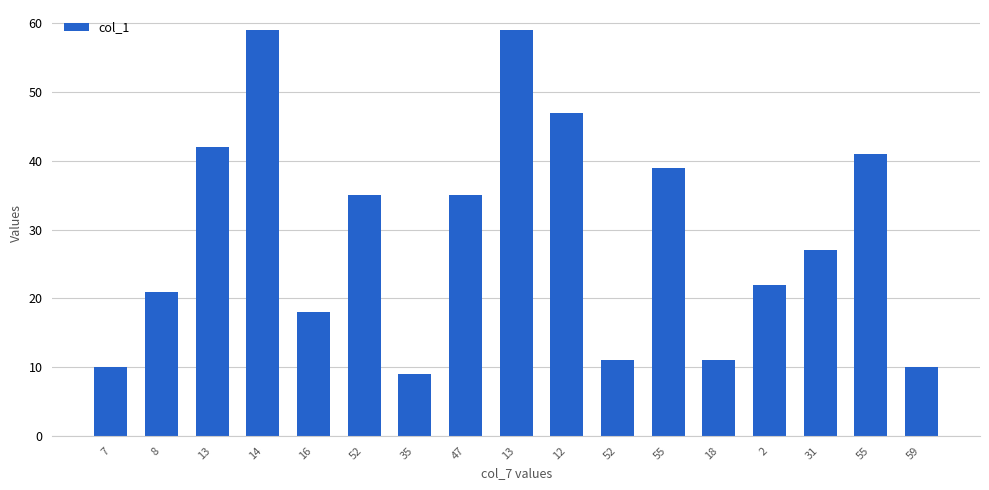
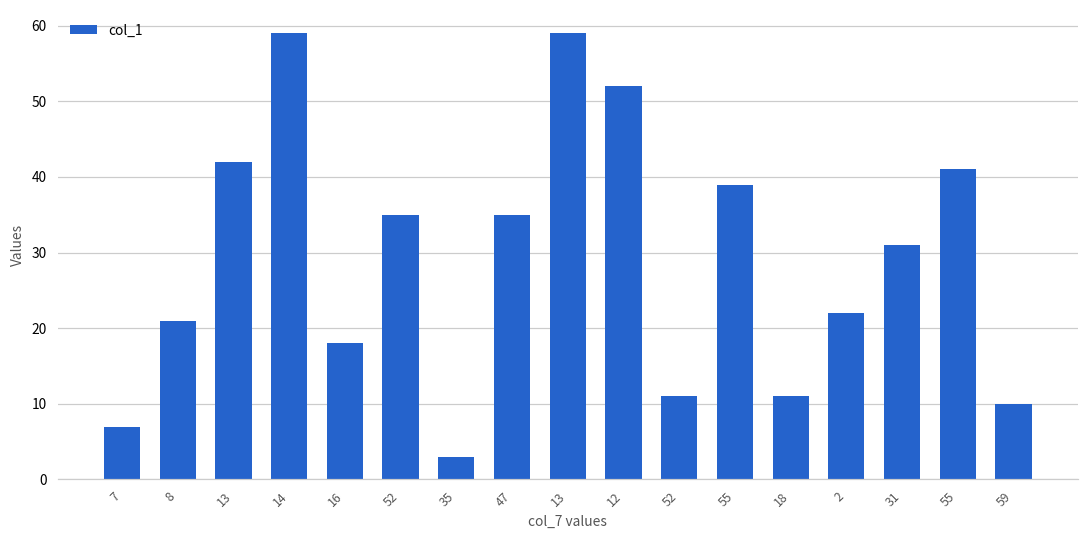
7: 10 -> 7
35: 9 -> 3
12: 47 -> 52
31: 27 -> 31
